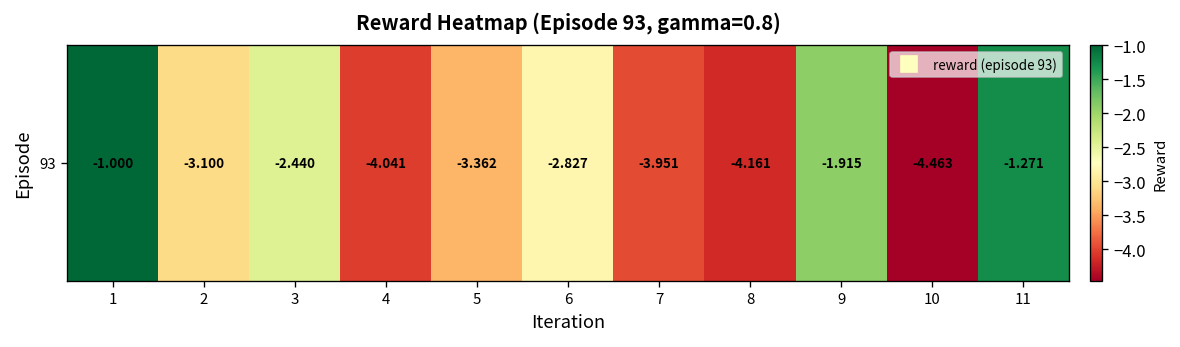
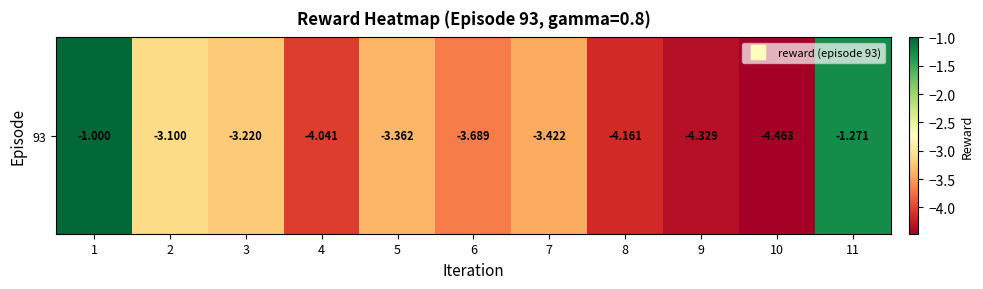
93, 3: -2.440 -> -3.220
93, 6: -2.827 -> -3.689
93, 7: -3.951 -> -3.422
93, 9: -1.915 -> -4.329
